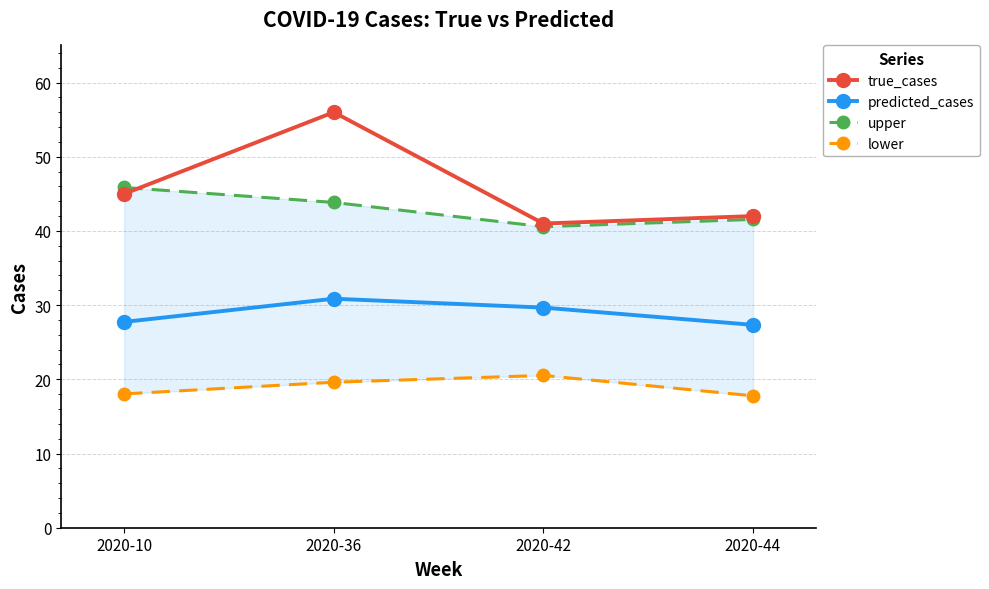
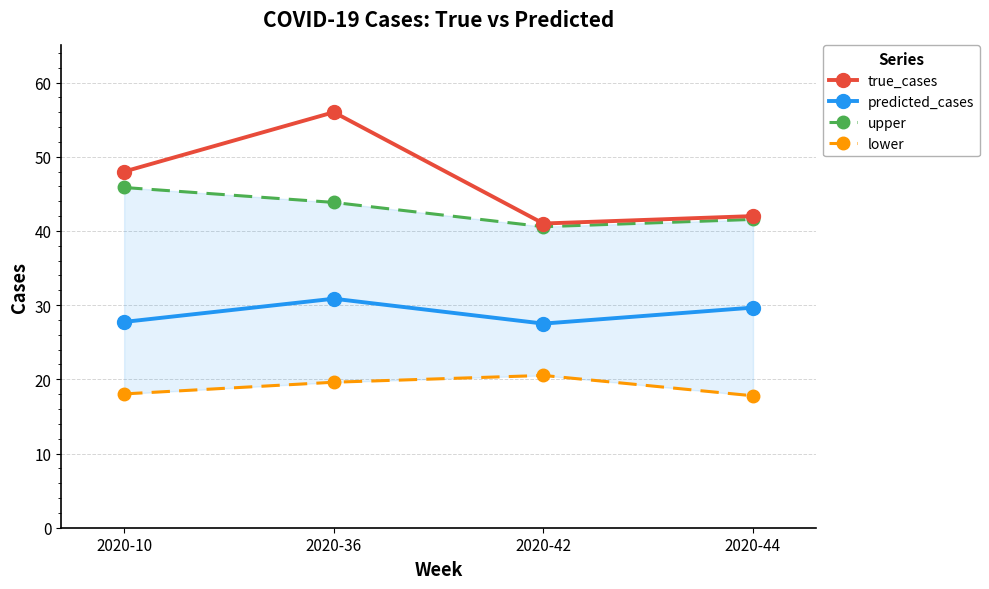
true_cases, 2020-10: 45 -> 48
predicted_cases, 2020-42: 30 -> 28
predicted_cases, 2020-44: 27 -> 30
